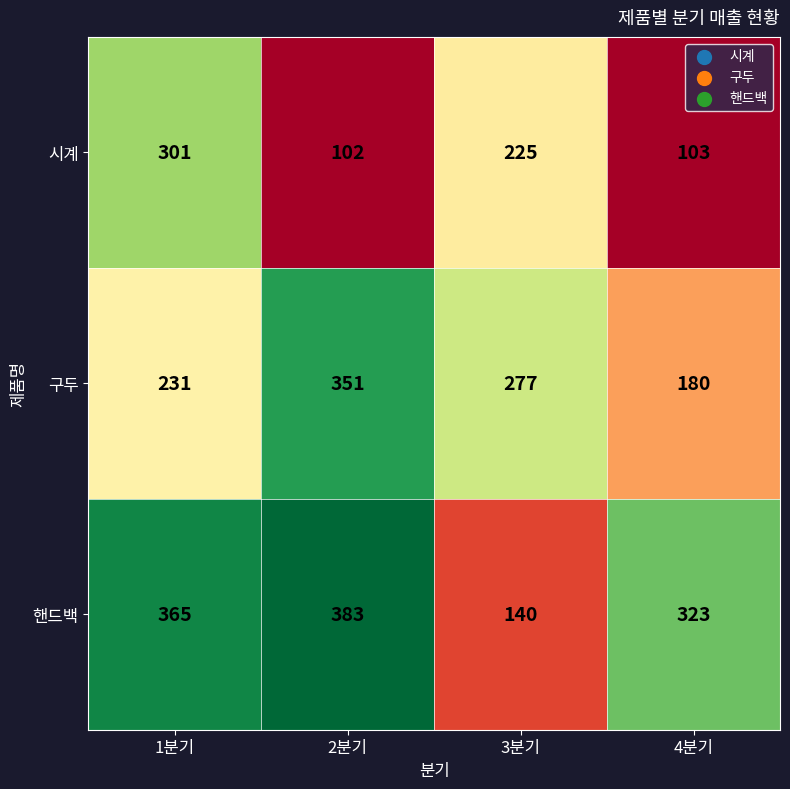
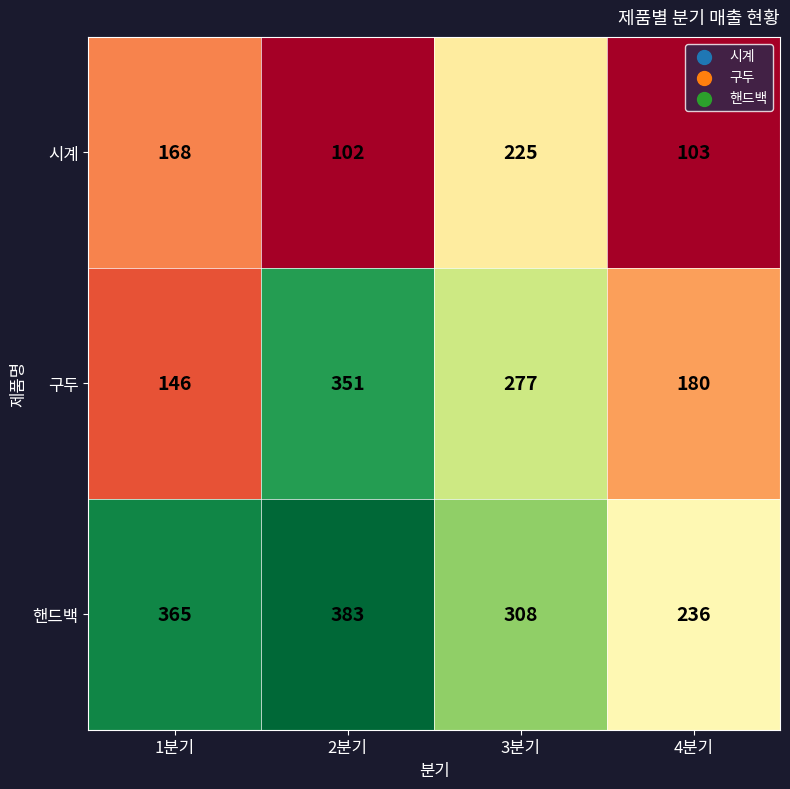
시계, 1분기: 301 -> 168
구두, 1분기: 231 -> 146
핸드백, 3분기: 140 -> 308
핸드백, 4분기: 323 -> 236
